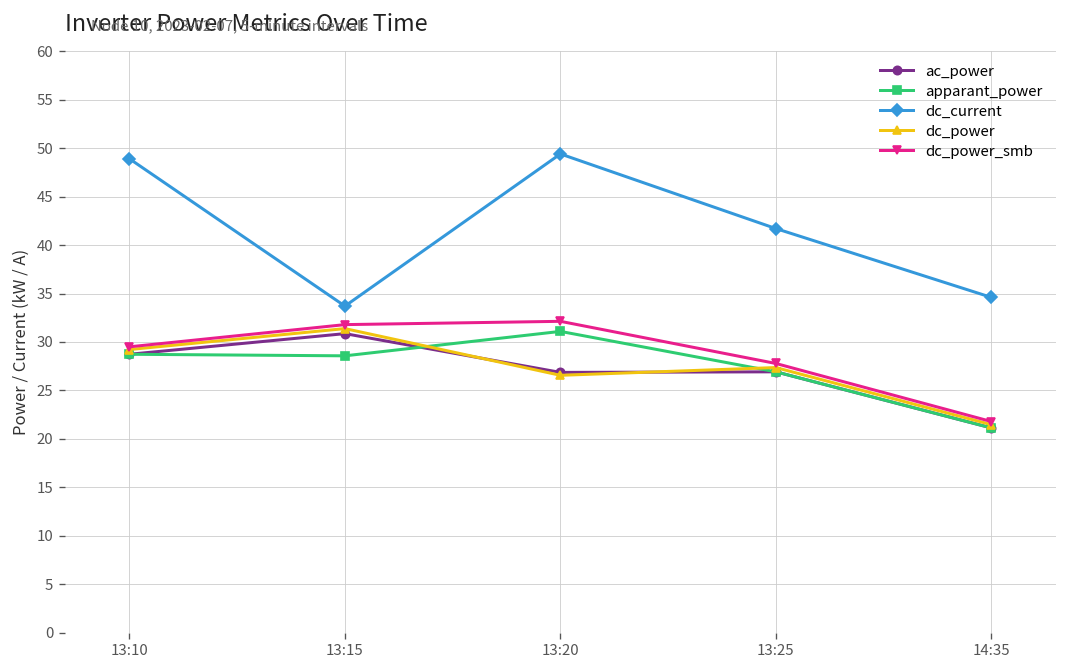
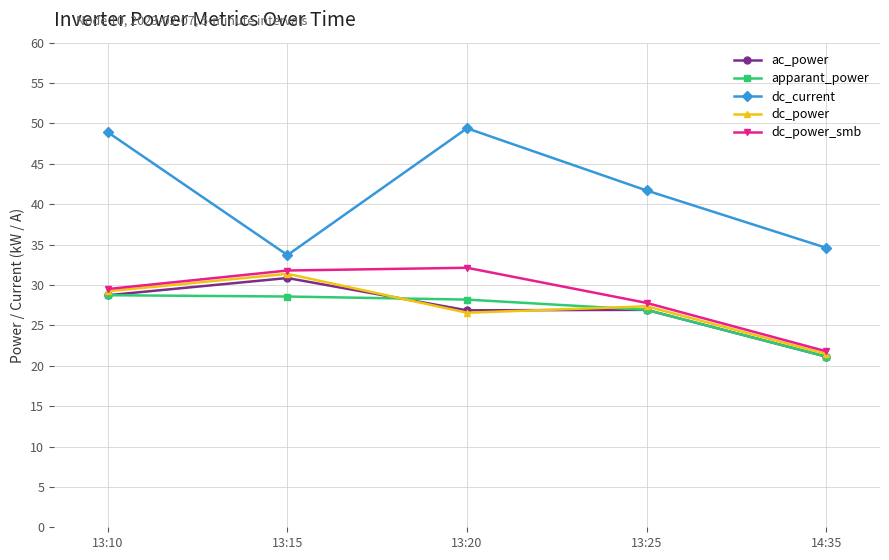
apparant_power, 13:20: 31 -> 28
